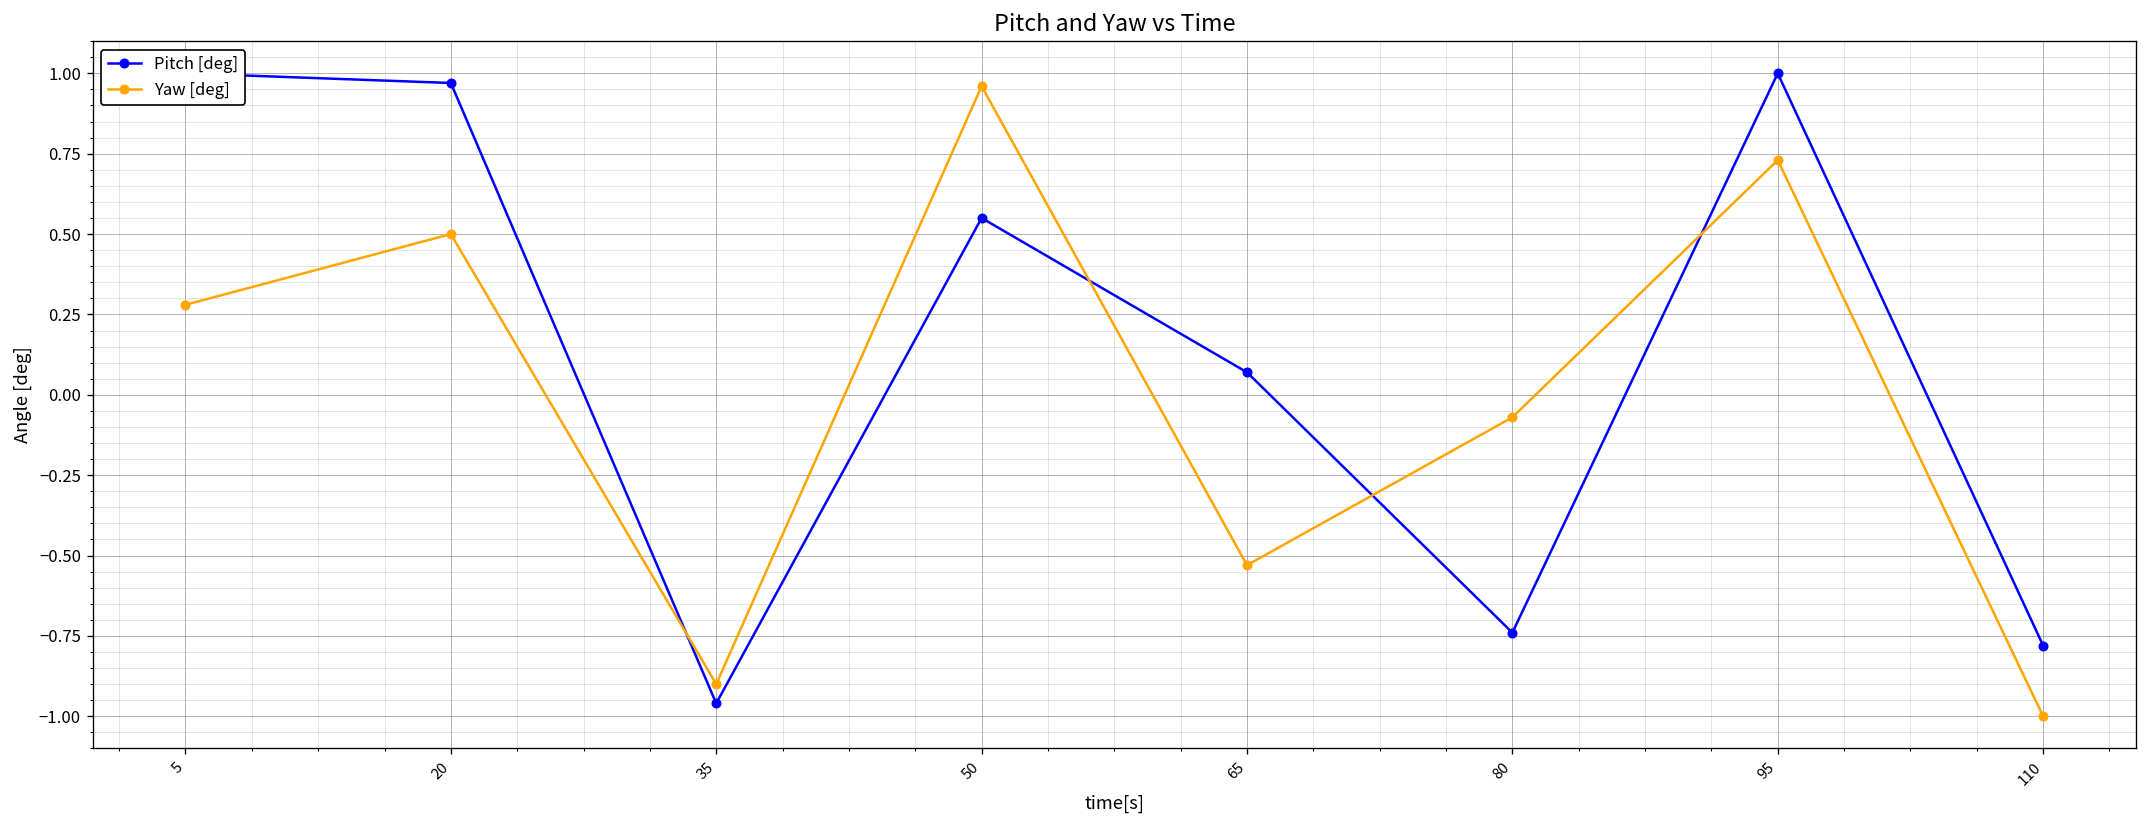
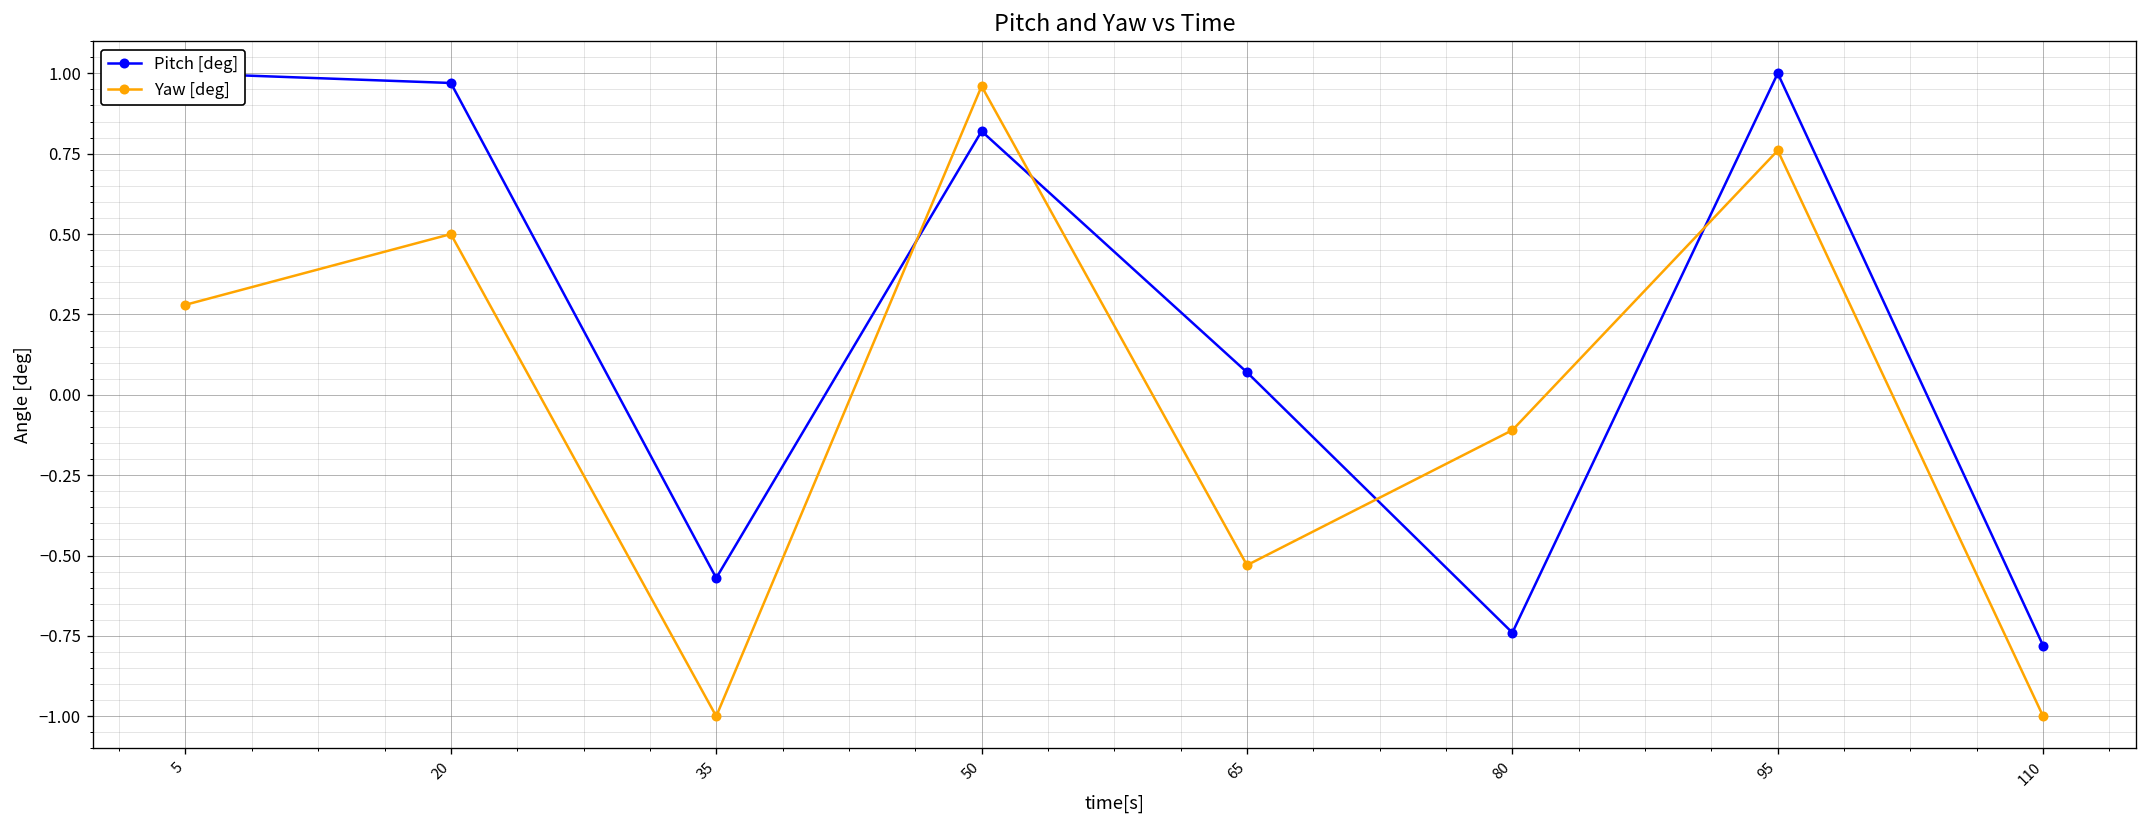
Pitch [deg], 35: -0.96 -> -0.57
Yaw [deg], 35: -0.9 -> -1.0
Pitch [deg], 50: 0.55 -> 0.82
Yaw [deg], 80: -0.07 -> -0.11
Yaw [deg], 95: 0.73 -> 0.76
